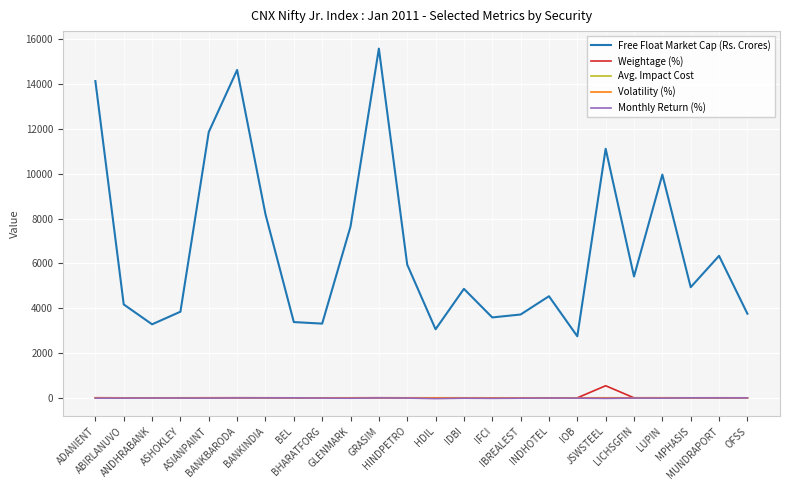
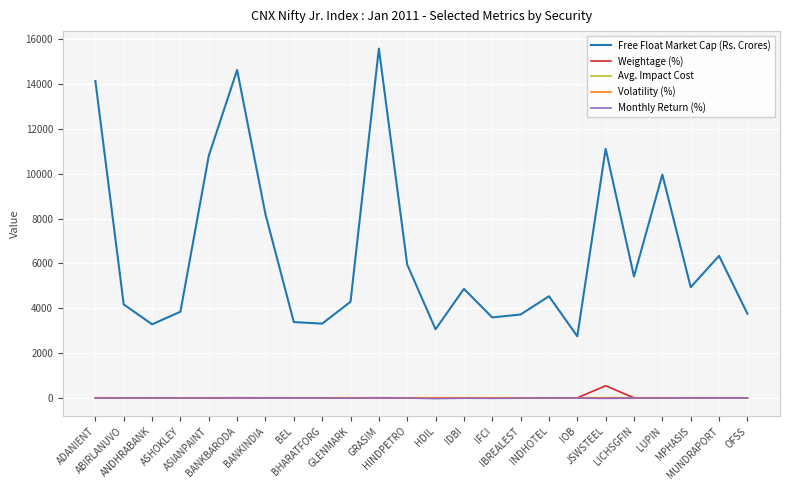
Free Float Market Cap (Rs. Crores), ASIANPAINT: 11900 -> 10800
Free Float Market Cap (Rs. Crores), GLENMARK: 7600 -> 4300
